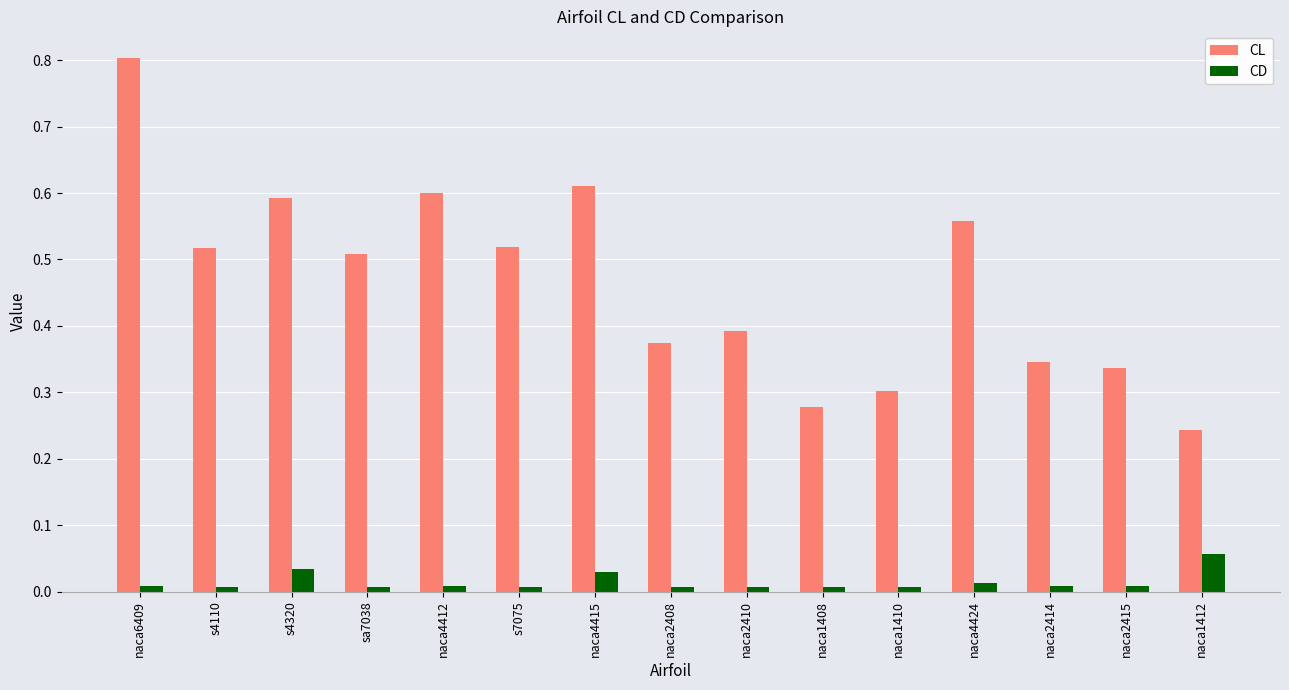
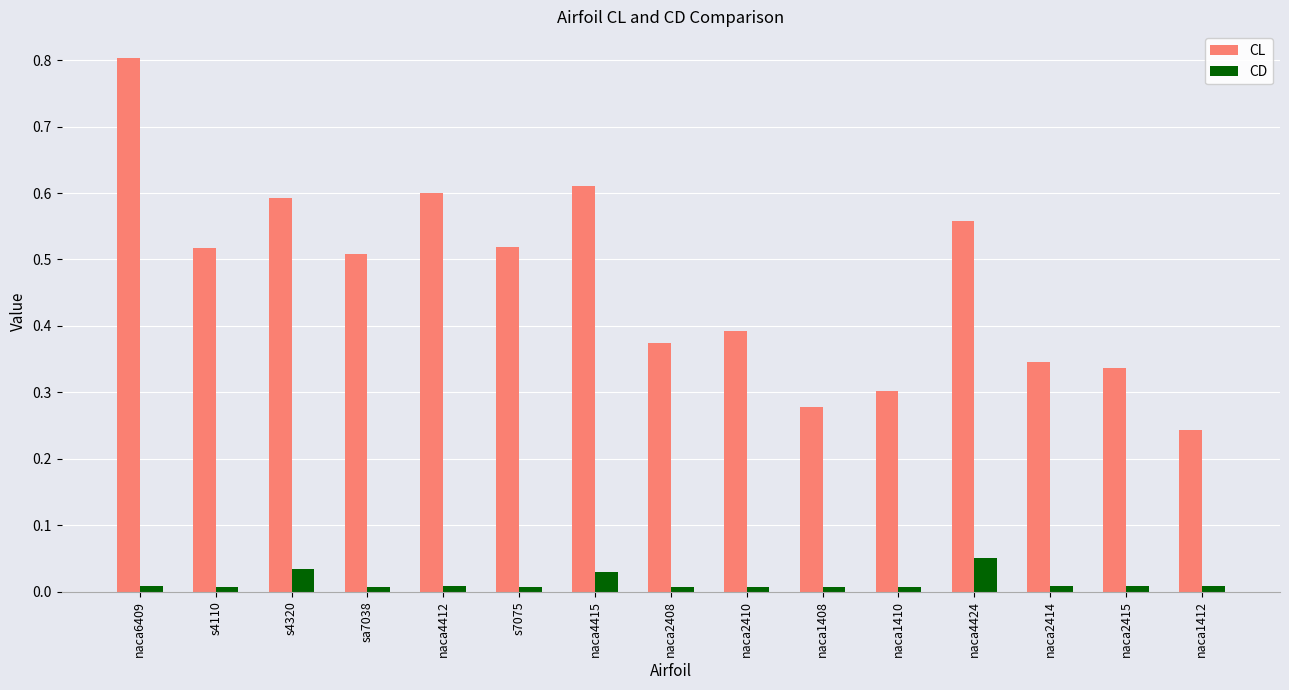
CD, naca4424: 0.01 -> 0.05
CD, naca1412: 0.06 -> 0.01
